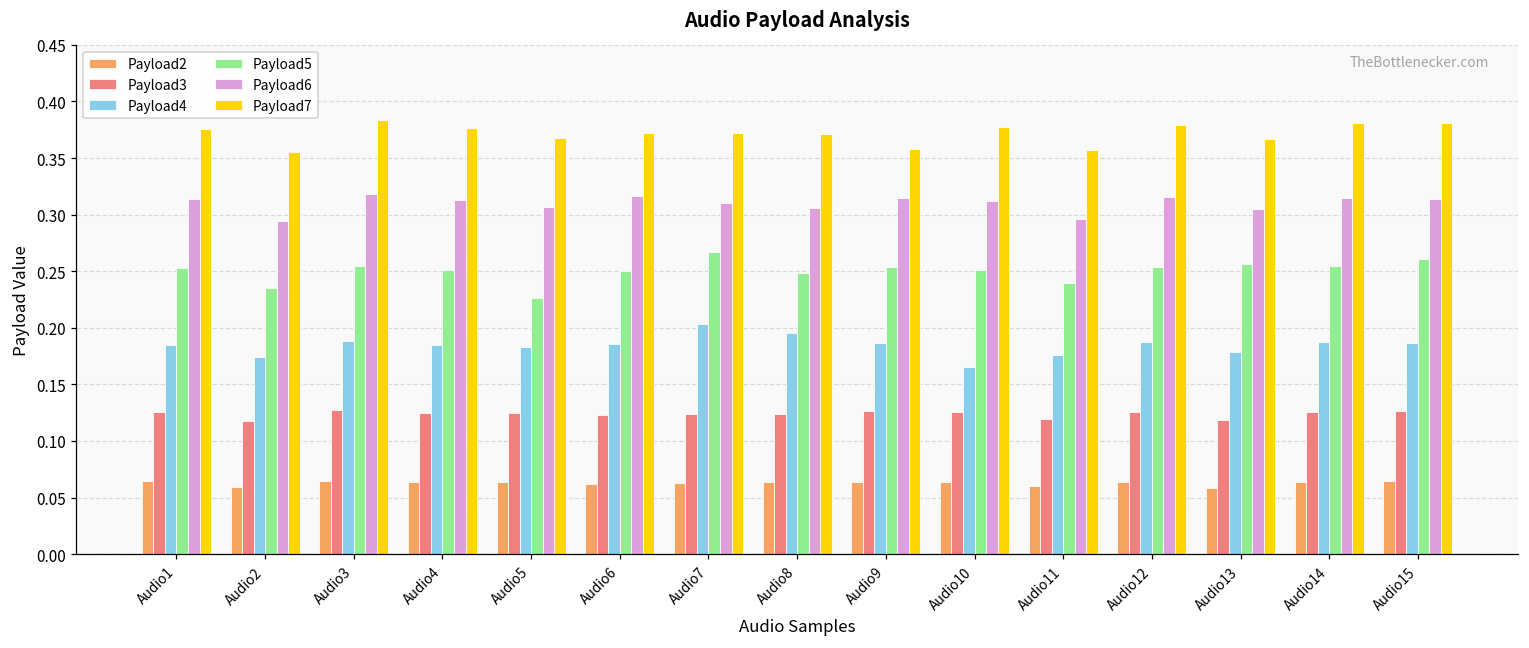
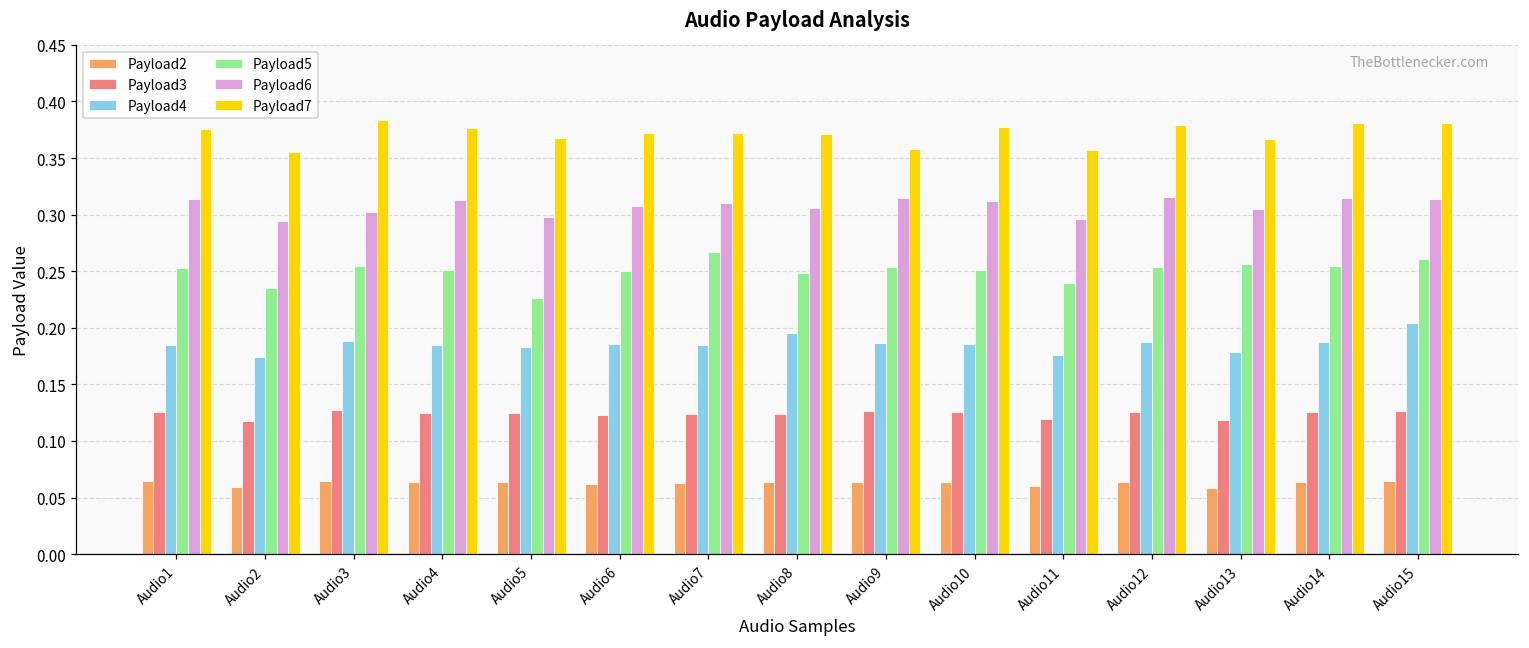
Payload6, Audio3: 0.318 -> 0.302
Payload6, Audio5: 0.307 -> 0.298
Payload6, Audio6: 0.316 -> 0.308
Payload4, Audio7: 0.203 -> 0.185
Payload4, Audio10: 0.166 -> 0.186
Payload4, Audio15: 0.187 -> 0.204
